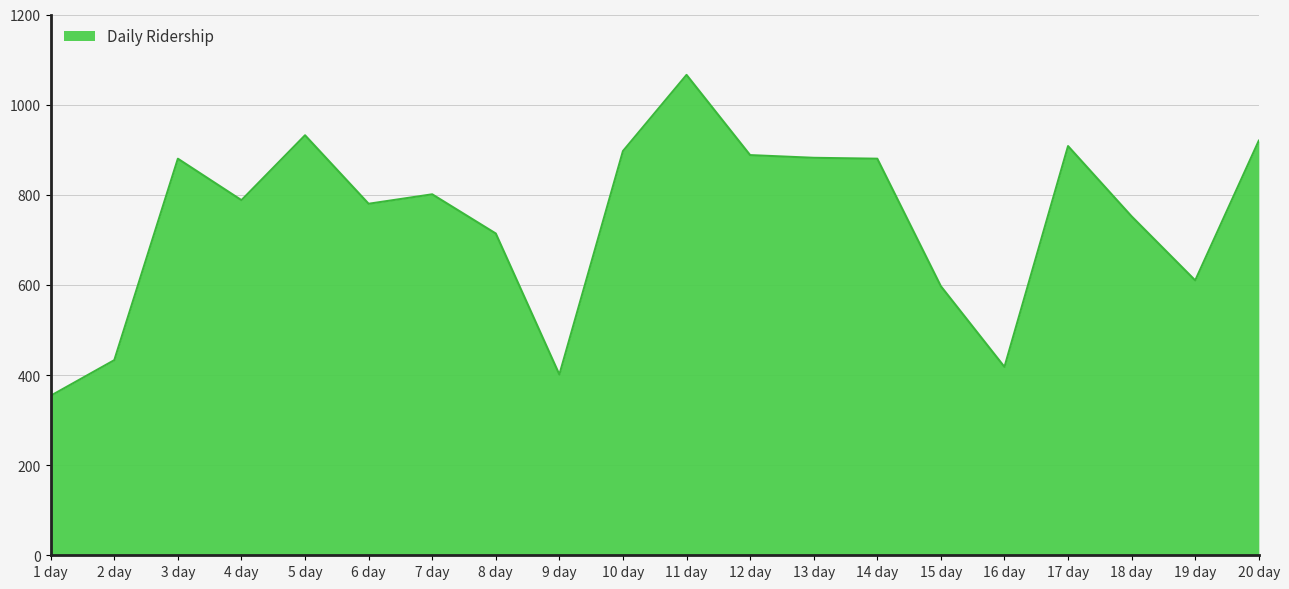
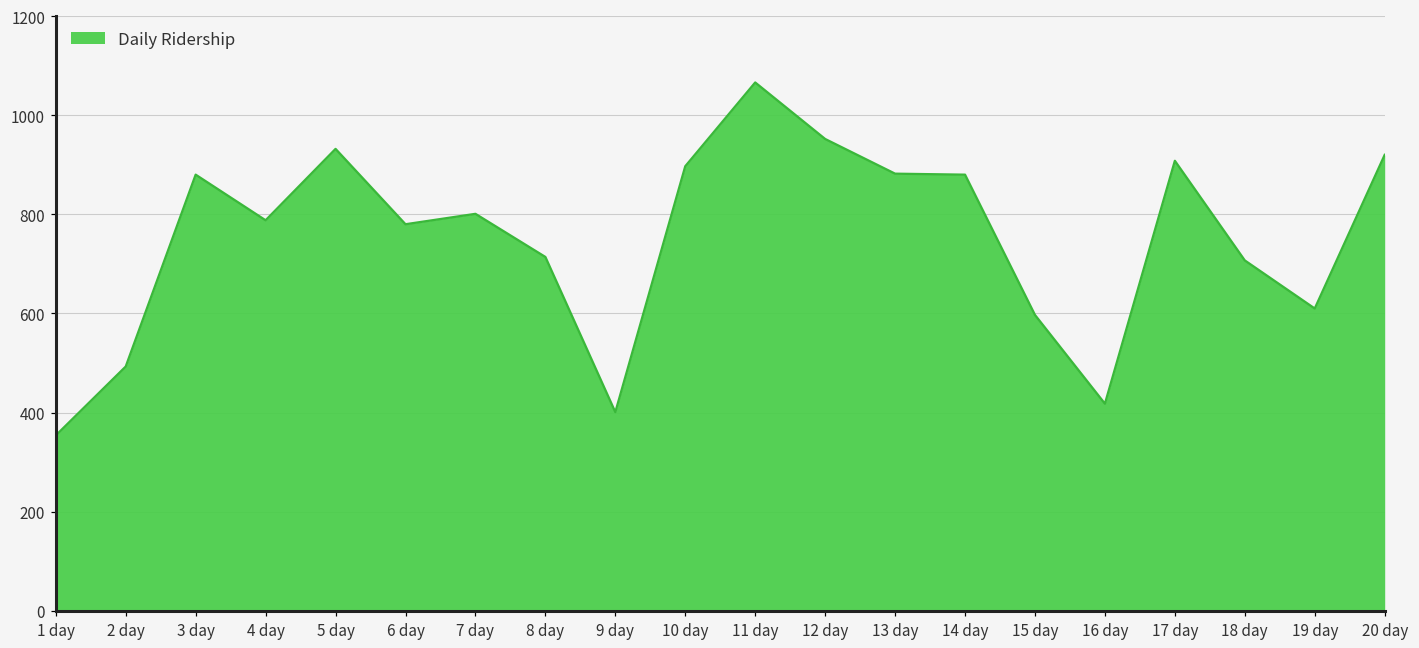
2 day: 430 -> 490
12 day: 890 -> 950
18 day: 750 -> 710
